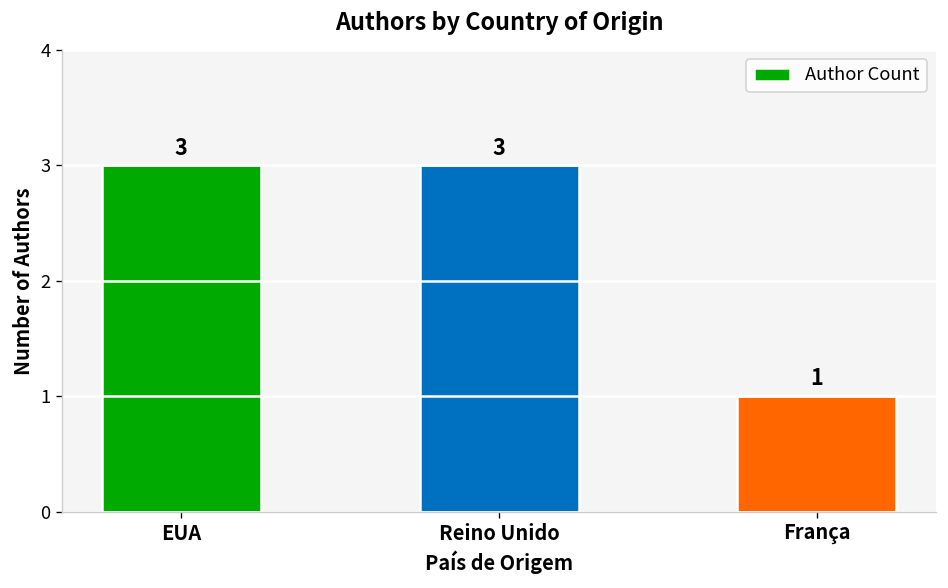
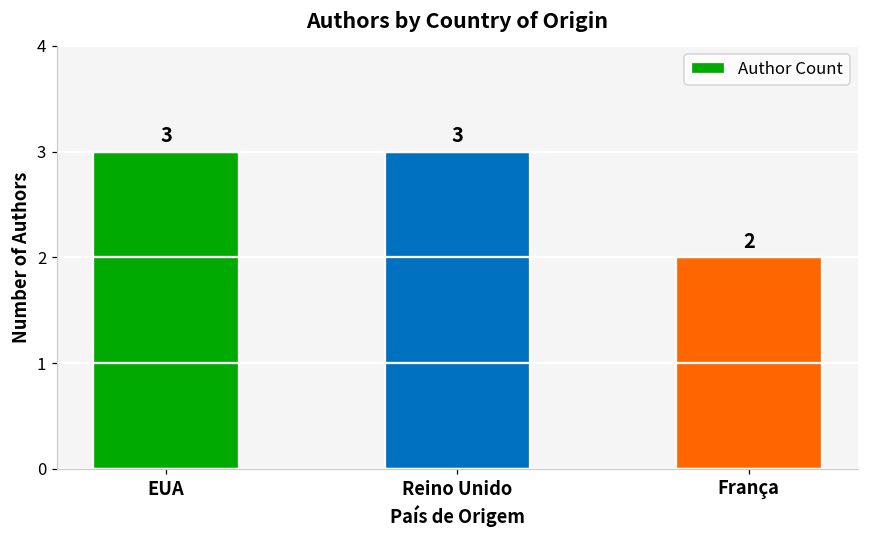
França: 1 -> 2
